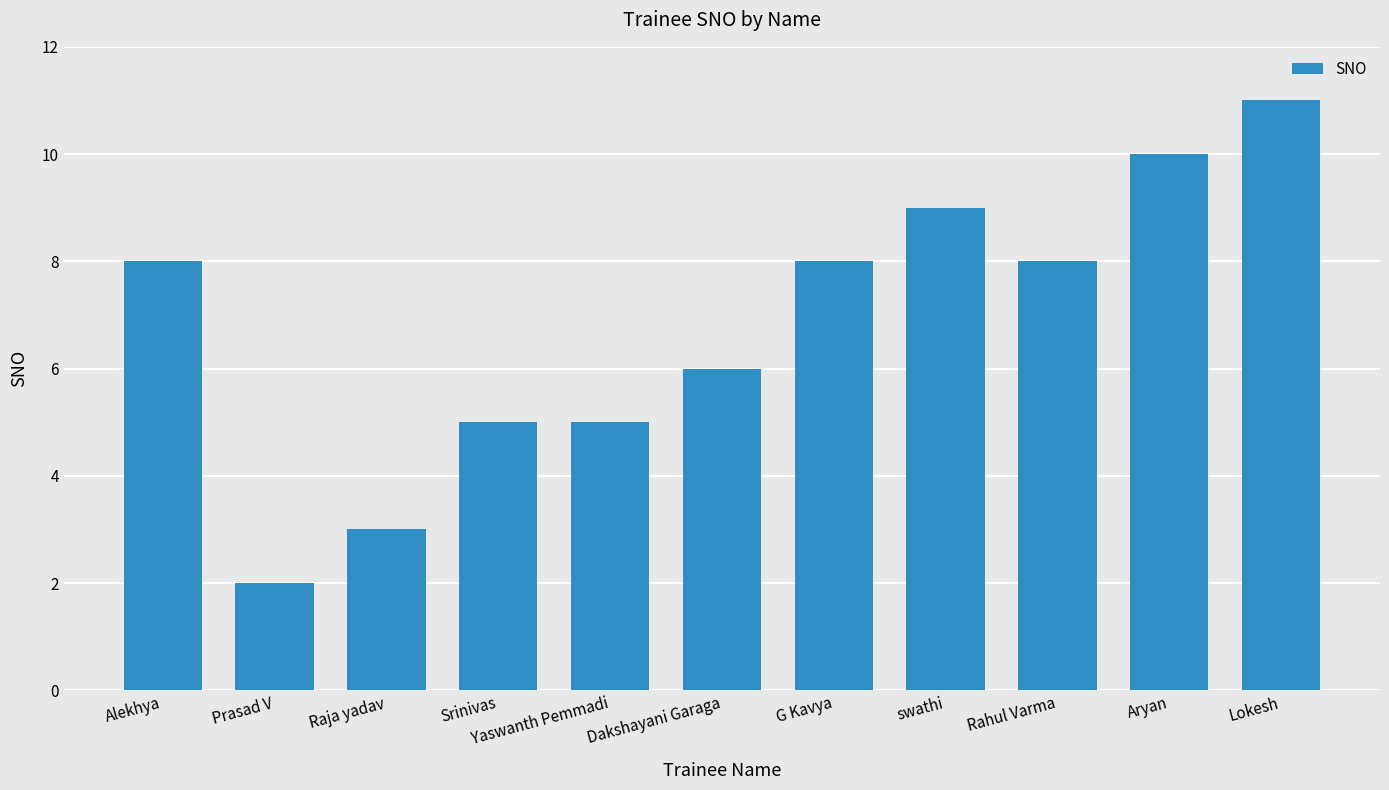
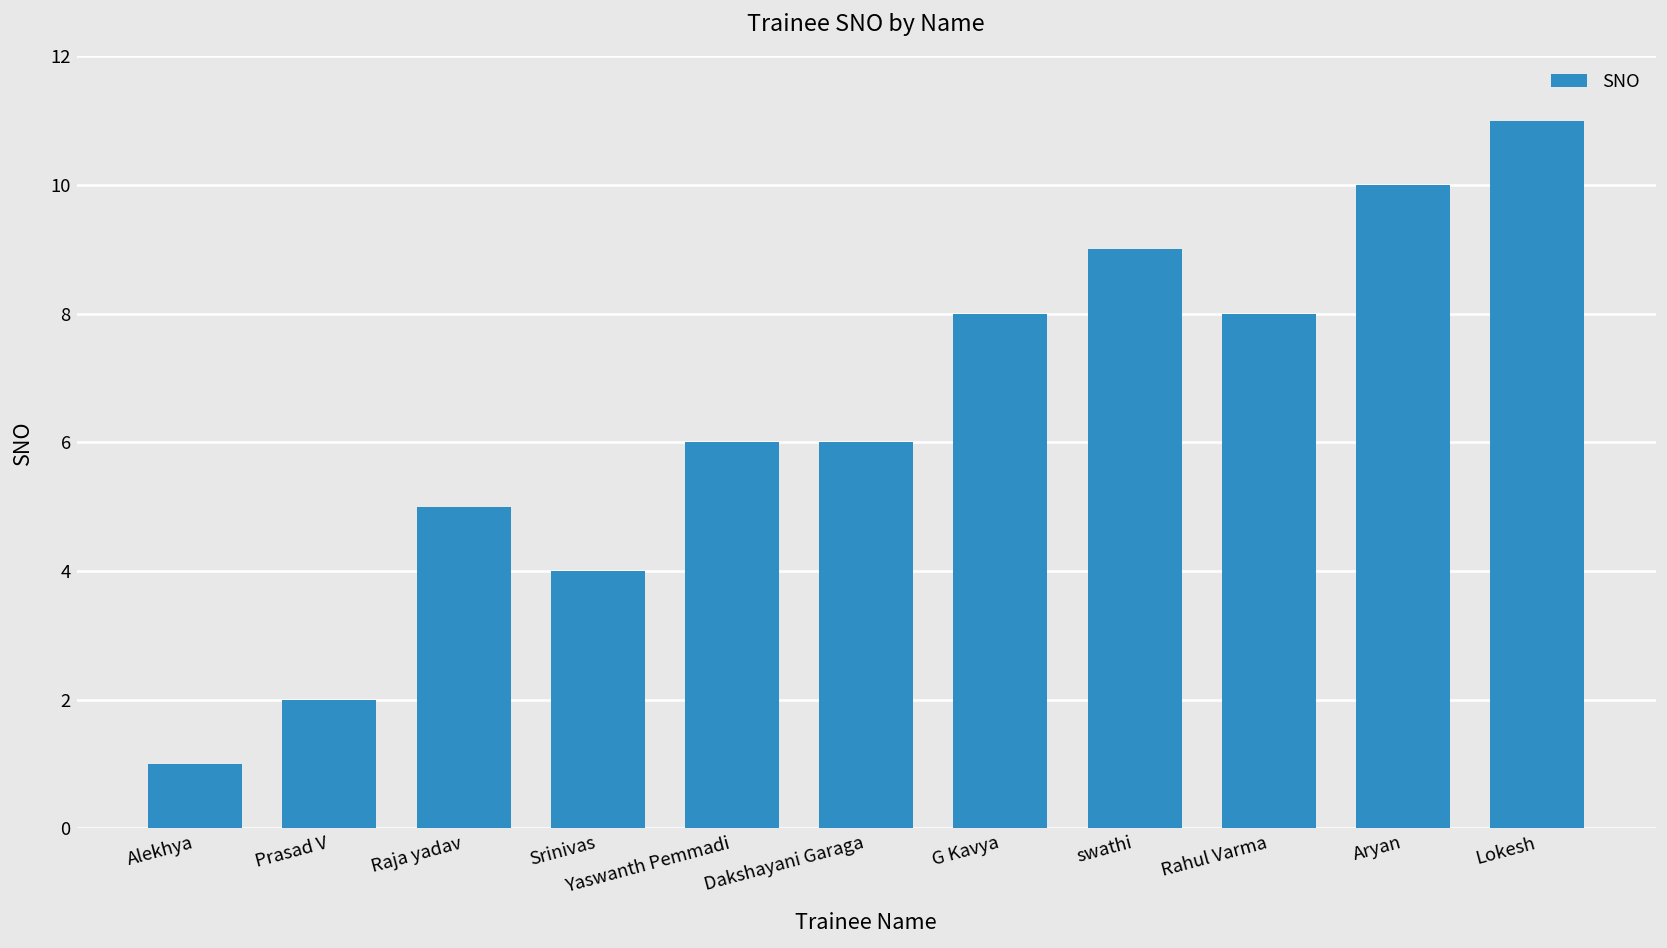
Alekhya: 8 -> 1
Raja yadav: 3 -> 5
Srinivas: 5 -> 4
Yaswanth Pemmadi: 5 -> 6
